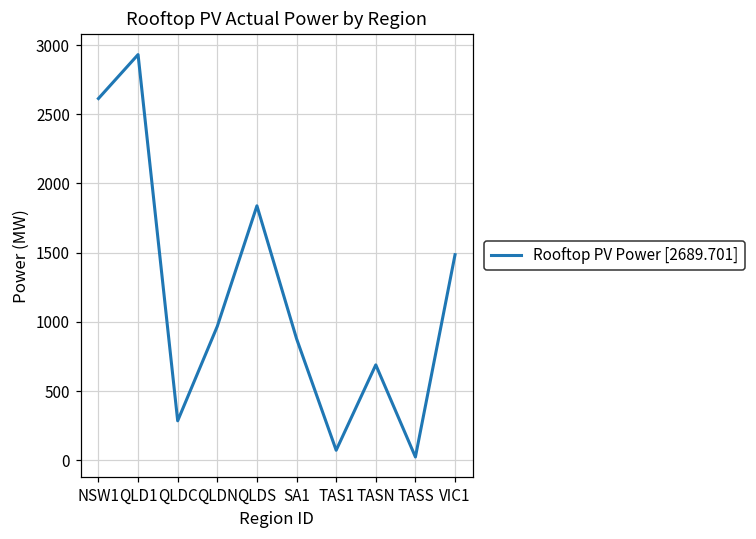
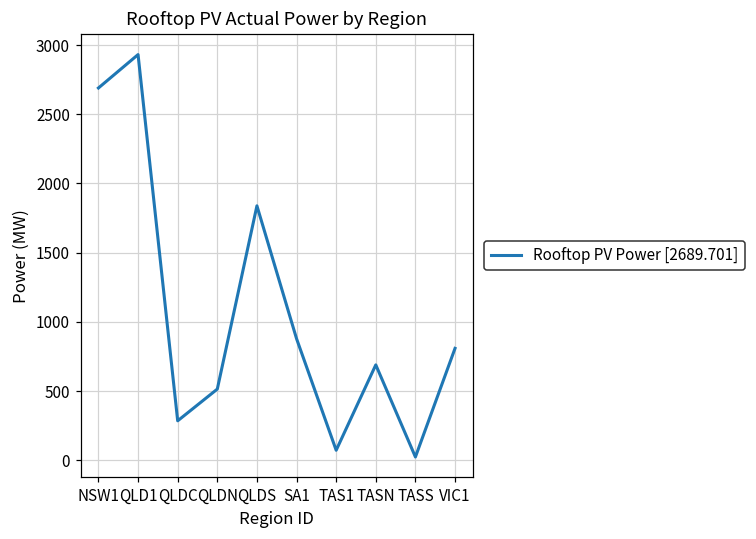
NSW1: 2610 -> 2690
QLDN: 970 -> 520
VIC1: 1490 -> 810
